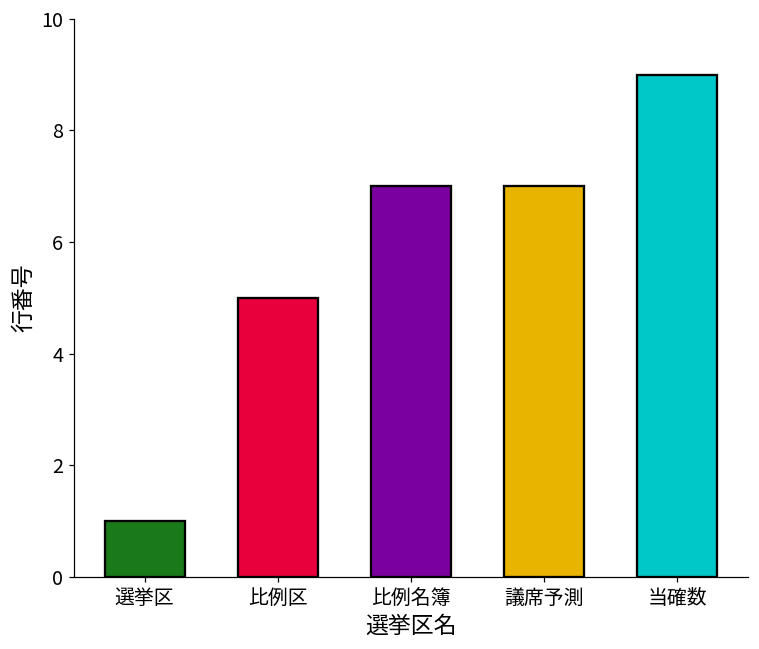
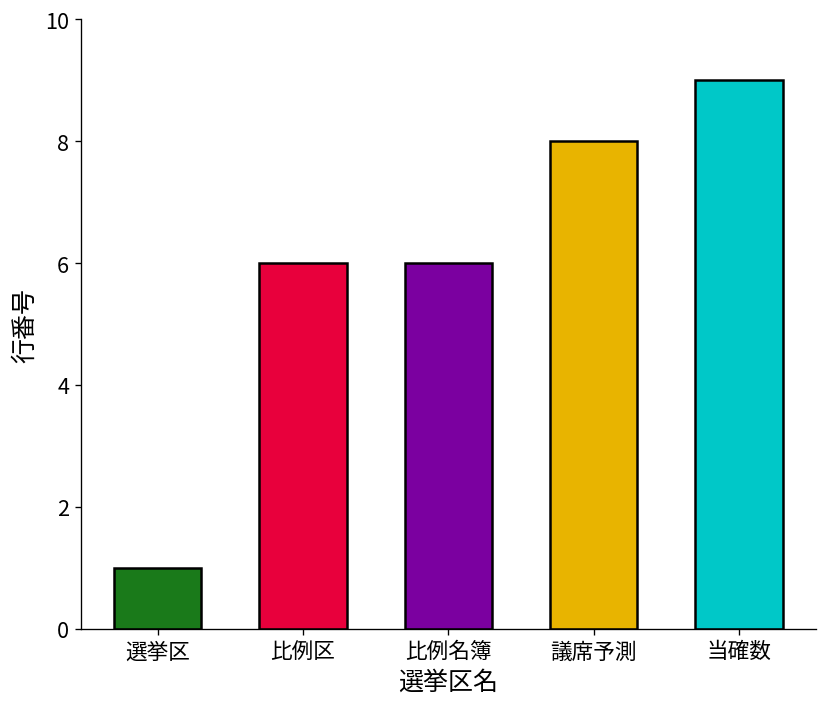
比例区: 5 -> 6
比例名簿: 7 -> 6
議席予測: 7 -> 8
